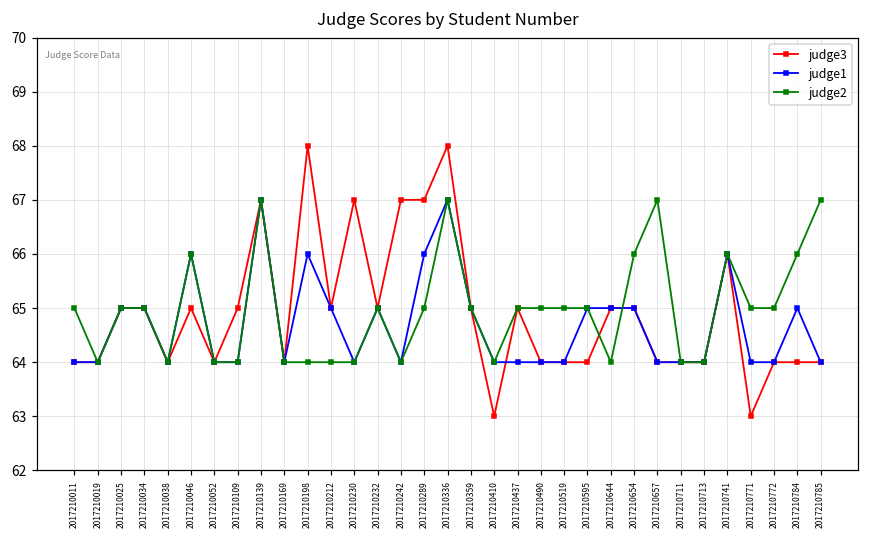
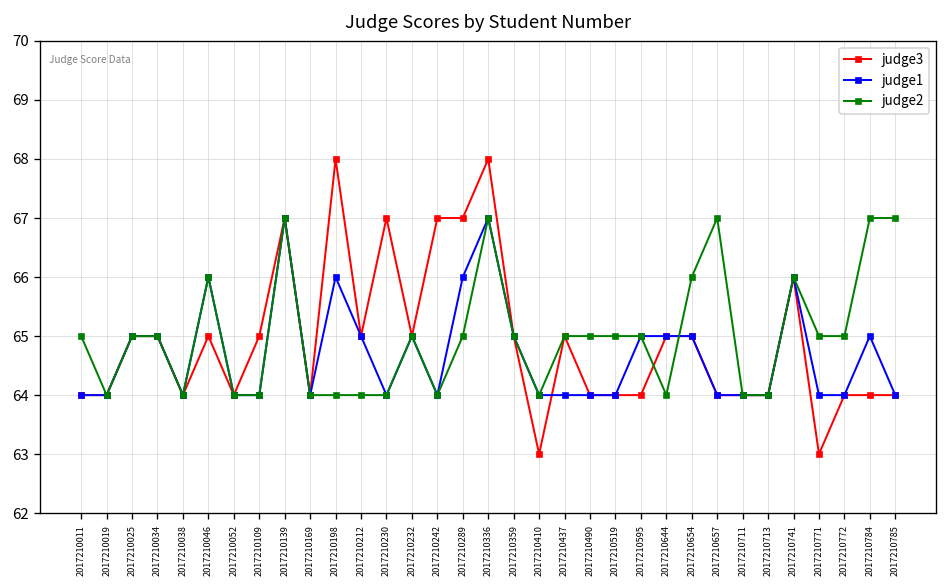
judge2, 2017210784: 66 -> 67
